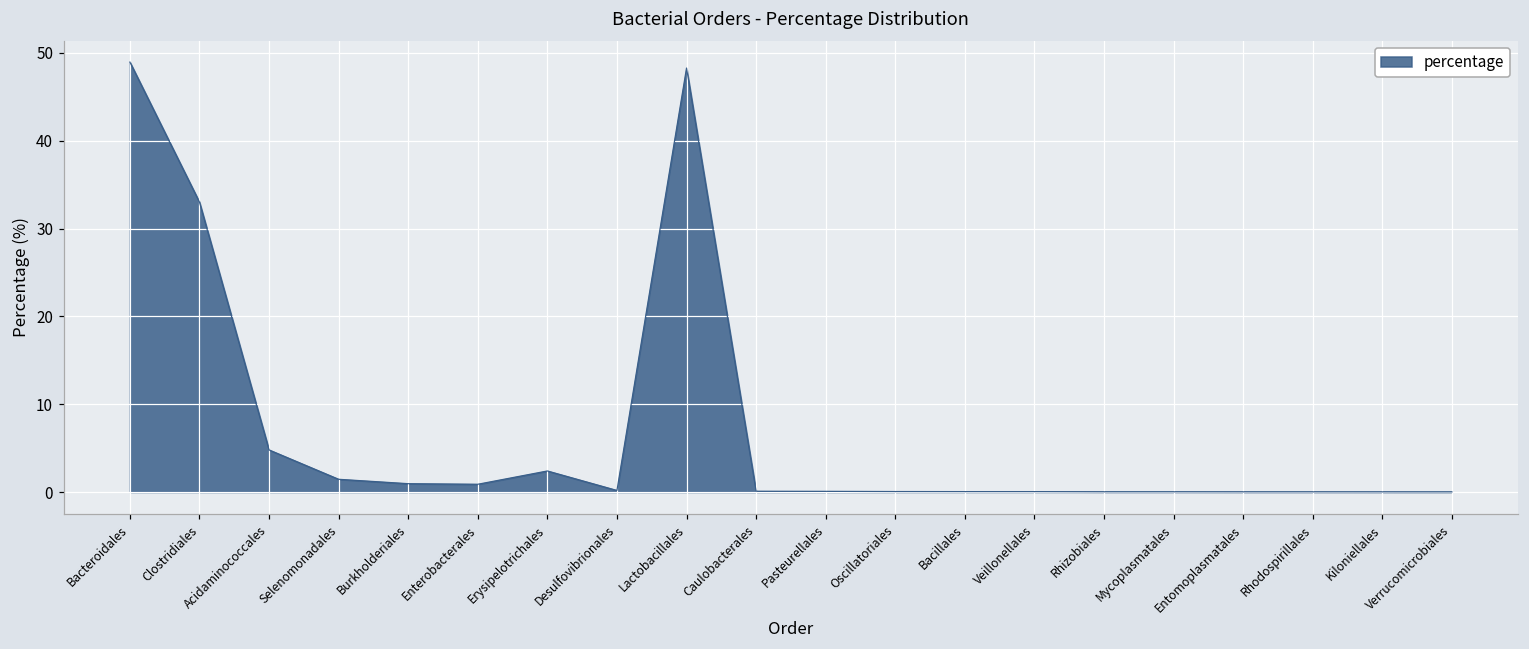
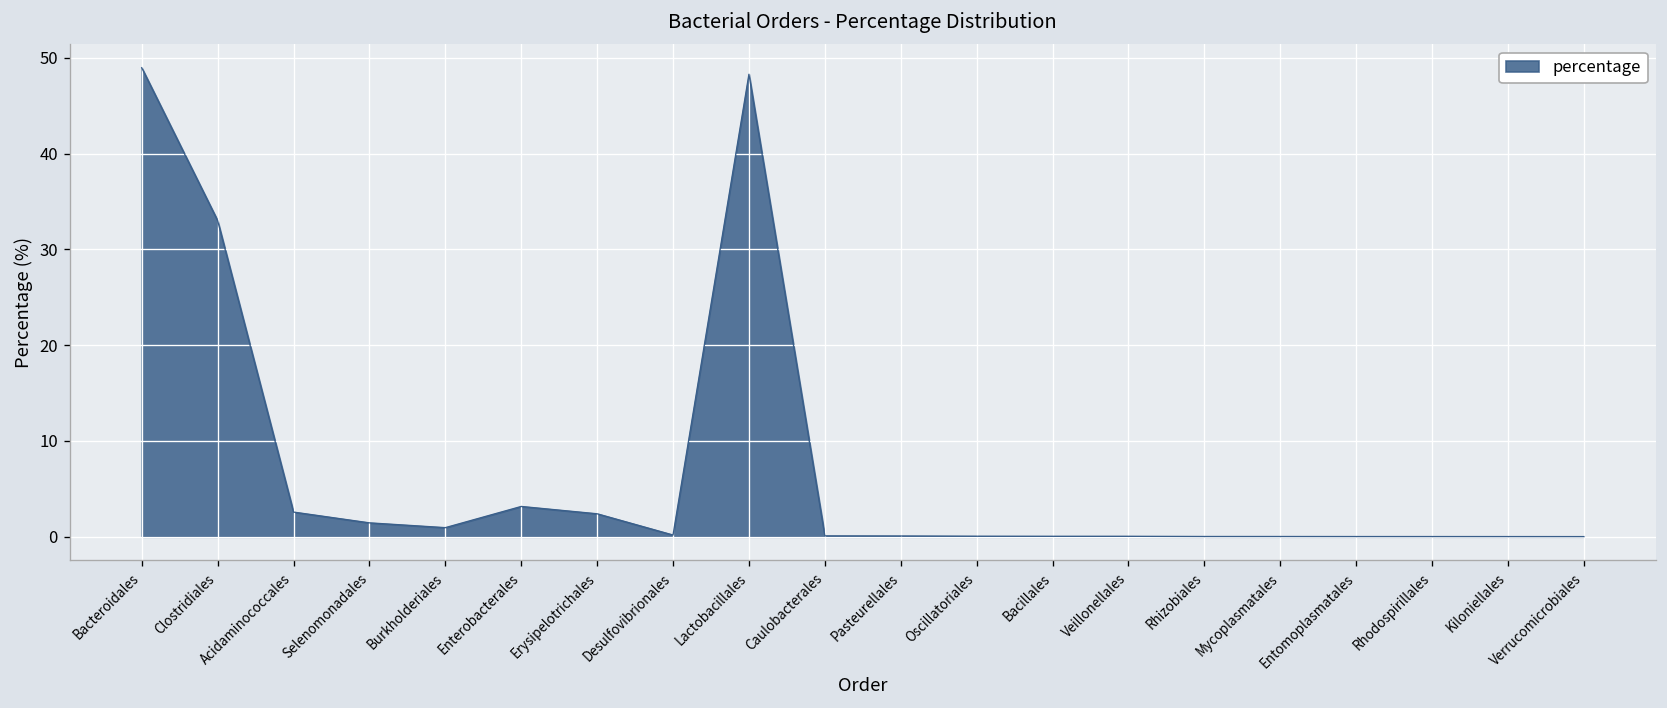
Acidaminococcales: 5 -> 3
Enterobacterales: 1 -> 3
